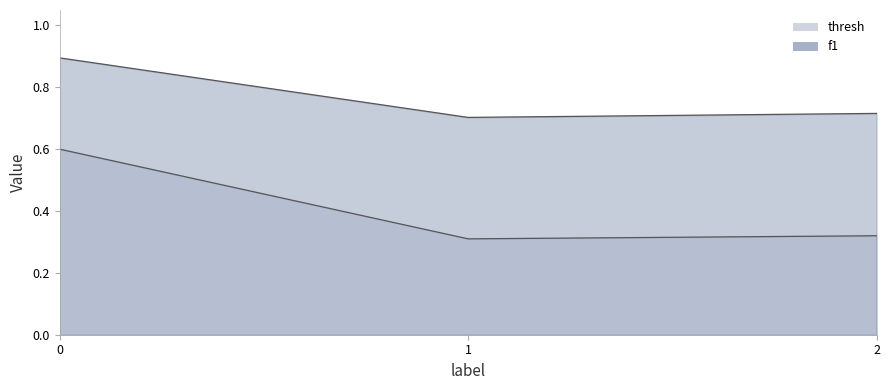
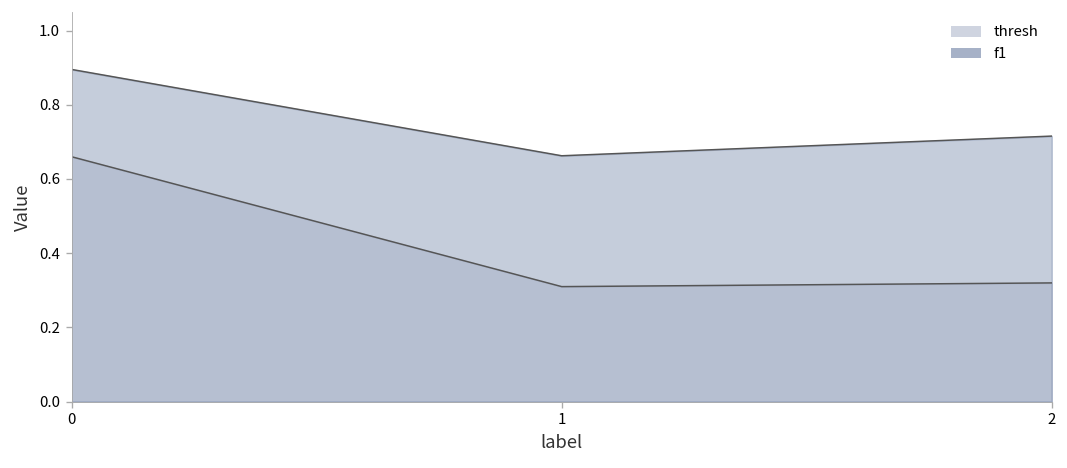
thresh, 0: 0.60 -> 0.66
f1, 1: 0.70 -> 0.66
